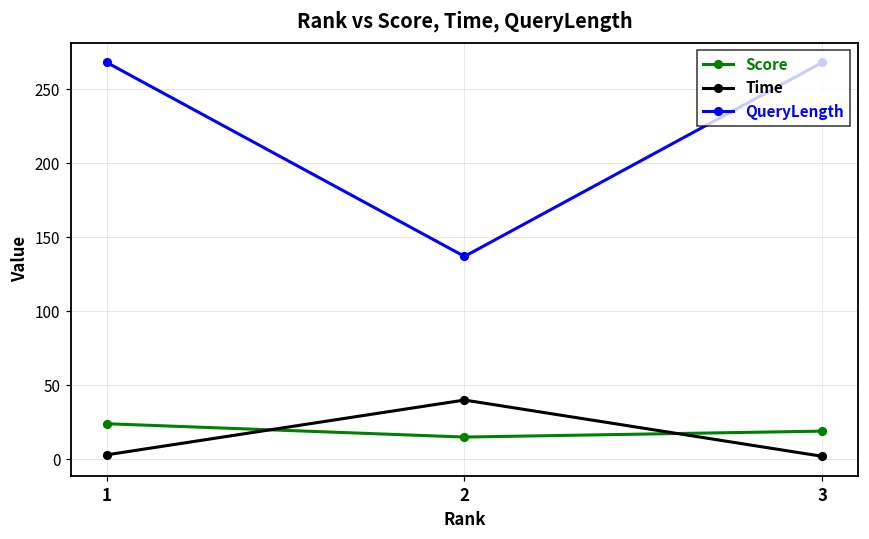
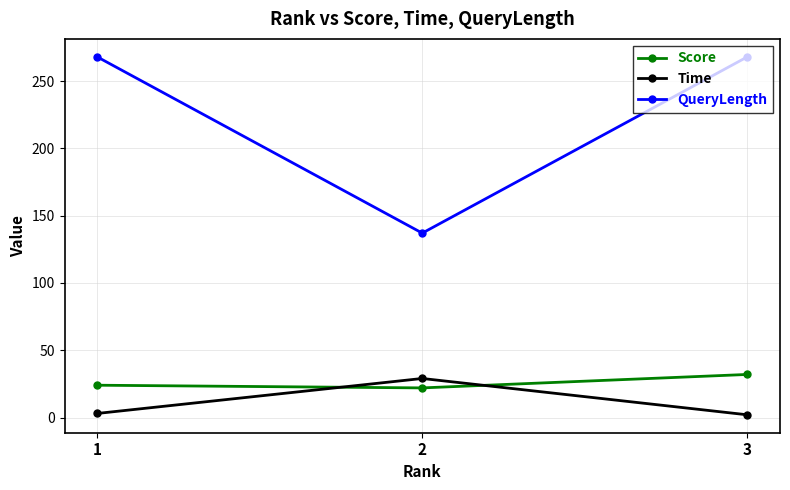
Score, 2: 15 -> 22
Time, 2: 40 -> 29
Score, 3: 19 -> 32
